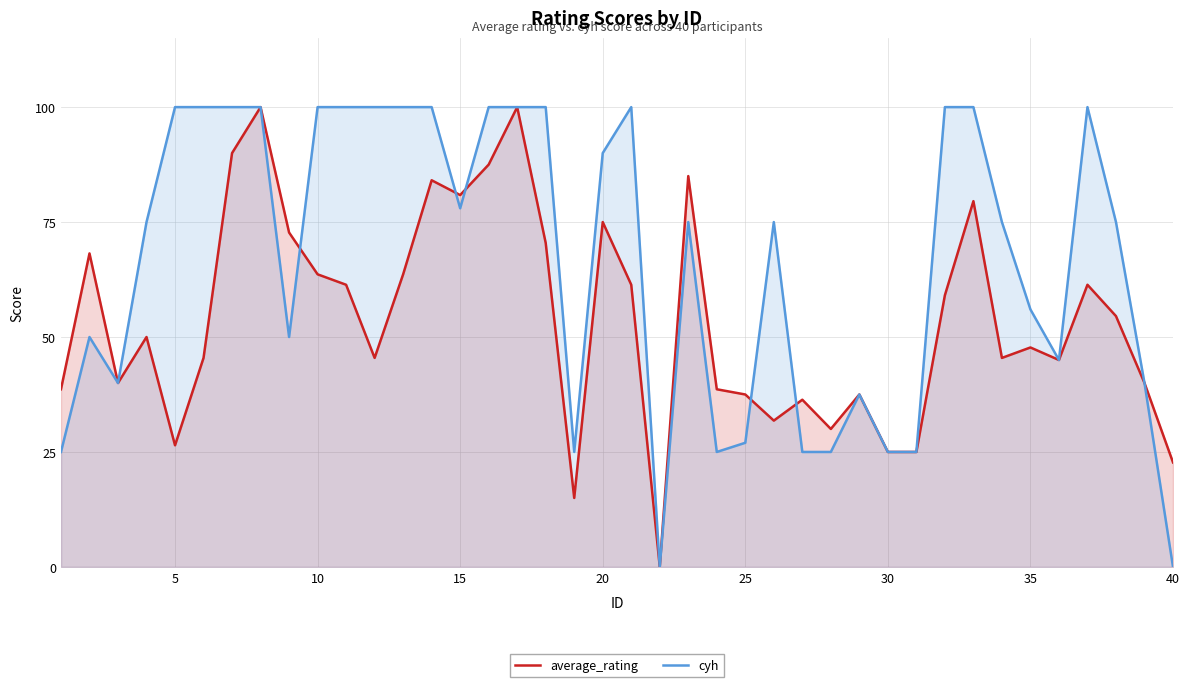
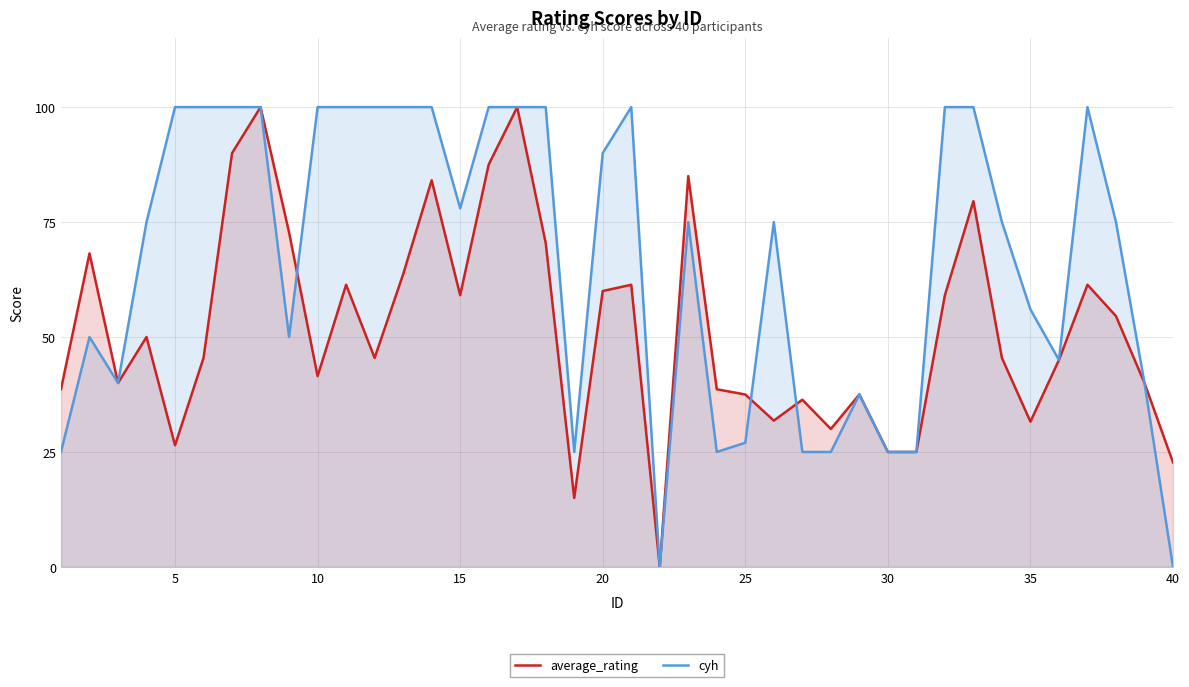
average_rating, 10: 64 -> 41
average_rating, 15: 81 -> 59
average_rating, 20: 75 -> 60
average_rating, 35: 48 -> 32
